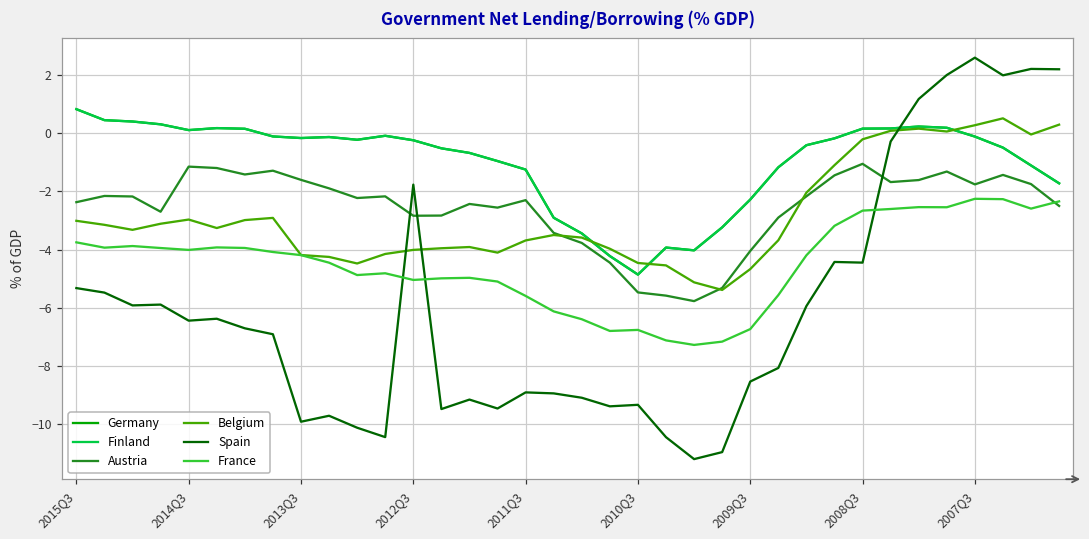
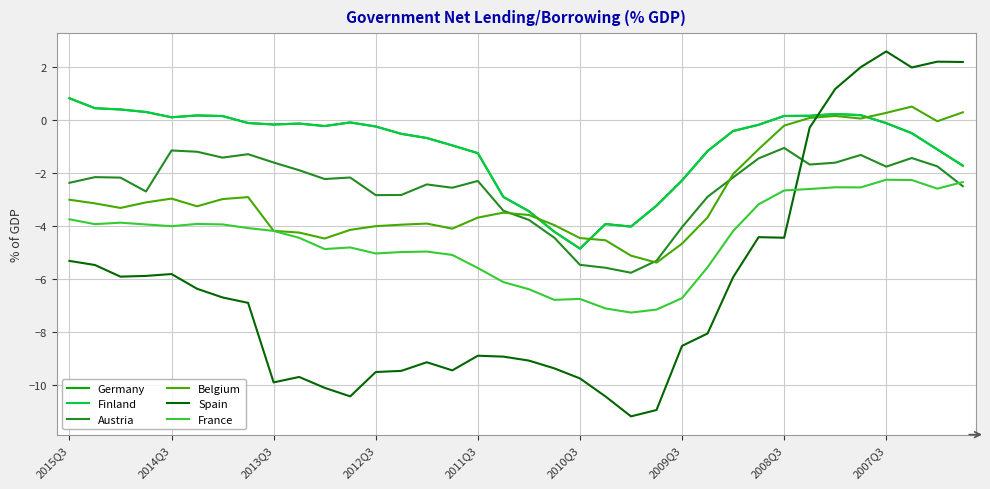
Spain, 2014Q3: -6.4 -> -5.8
Spain, 2012Q3: -1.8 -> -9.5
Spain, 2010Q3: -9.3 -> -9.8
